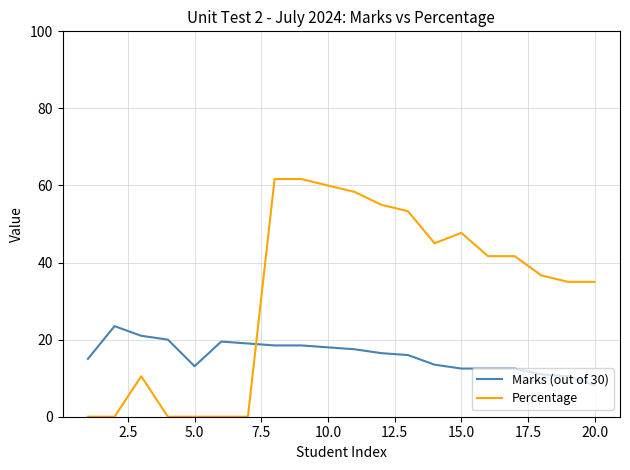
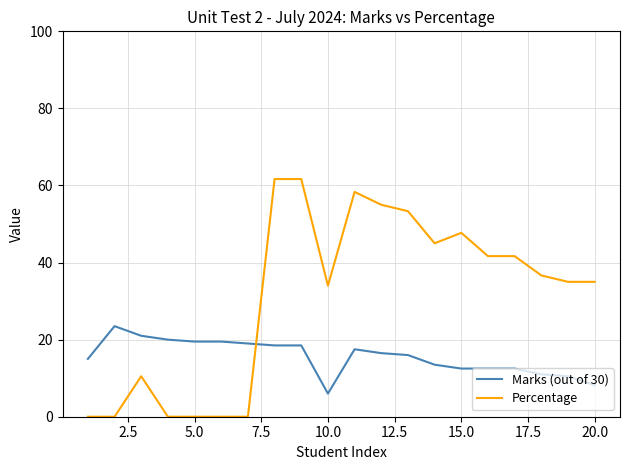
Marks (out of 30), 5.0: 13 -> 20
Marks (out of 30), 10.0: 18 -> 6
Percentage, 10.0: 60 -> 34
